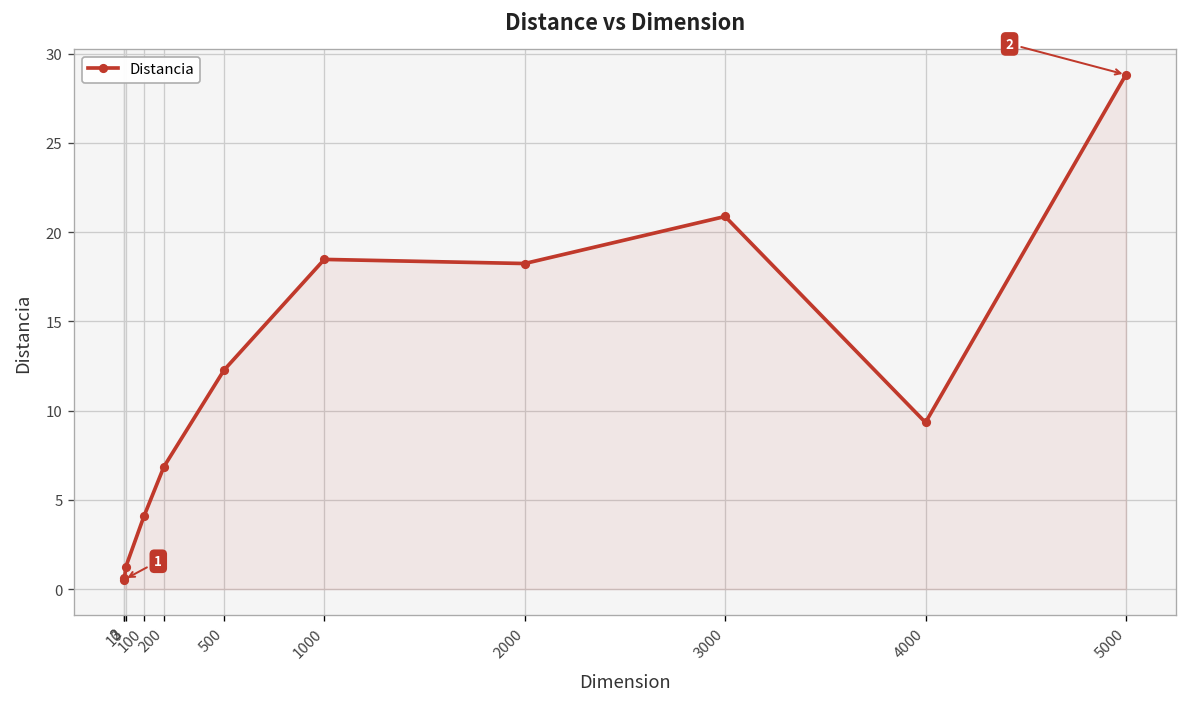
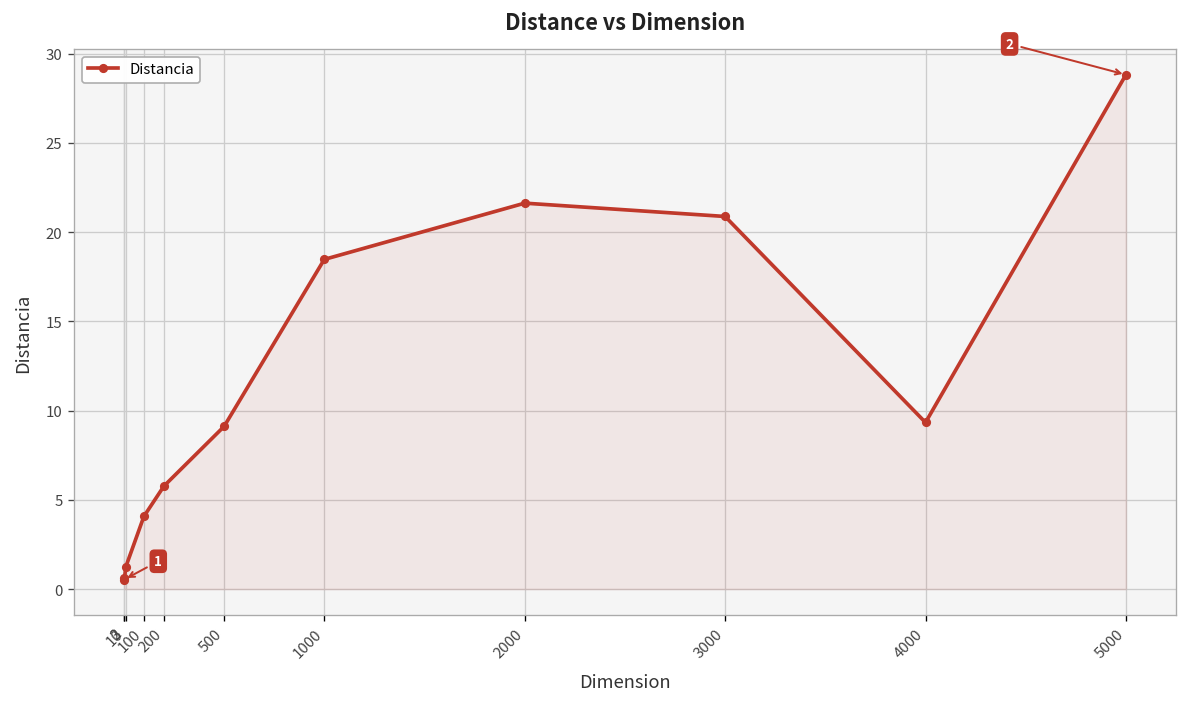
200: 6.9 -> 5.8
500: 12.3 -> 9.1
2000: 18.2 -> 21.6
